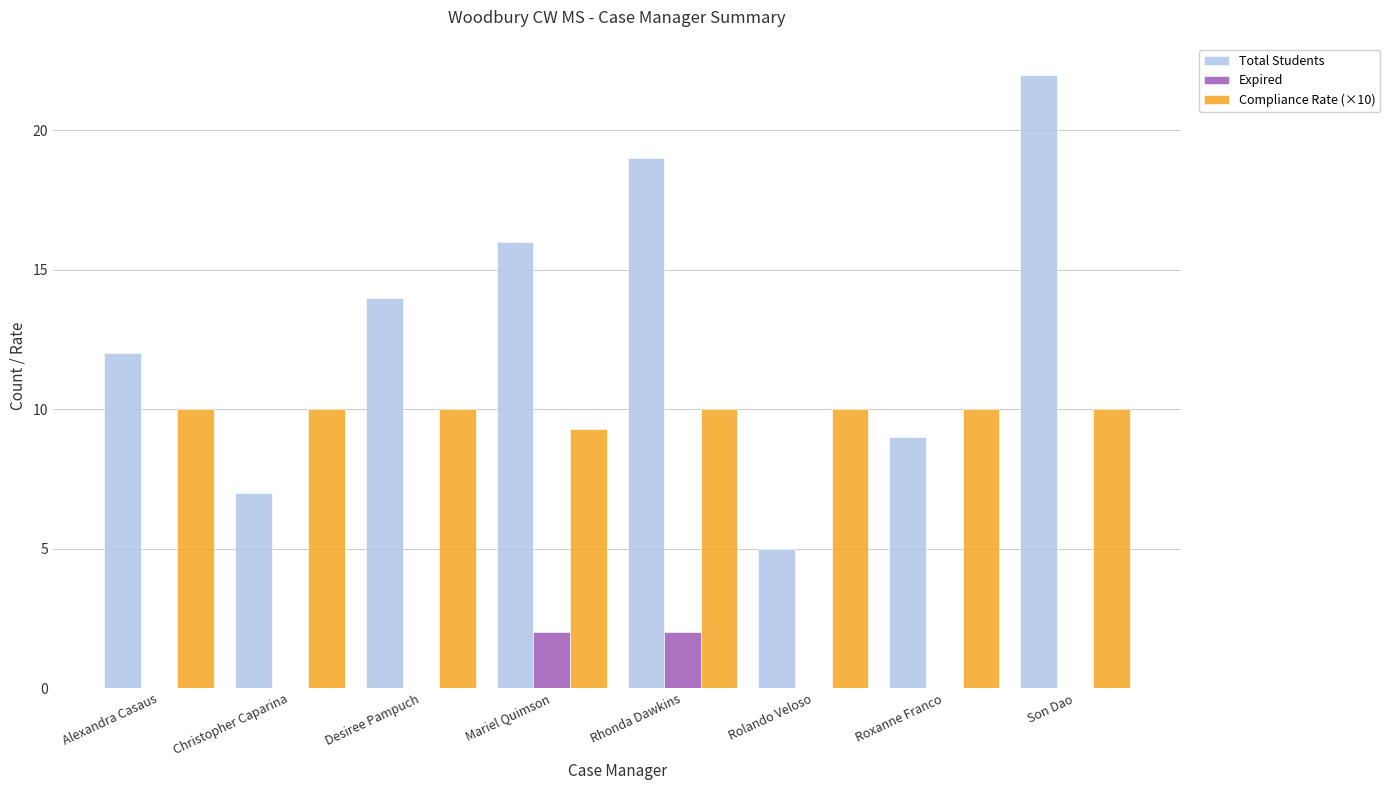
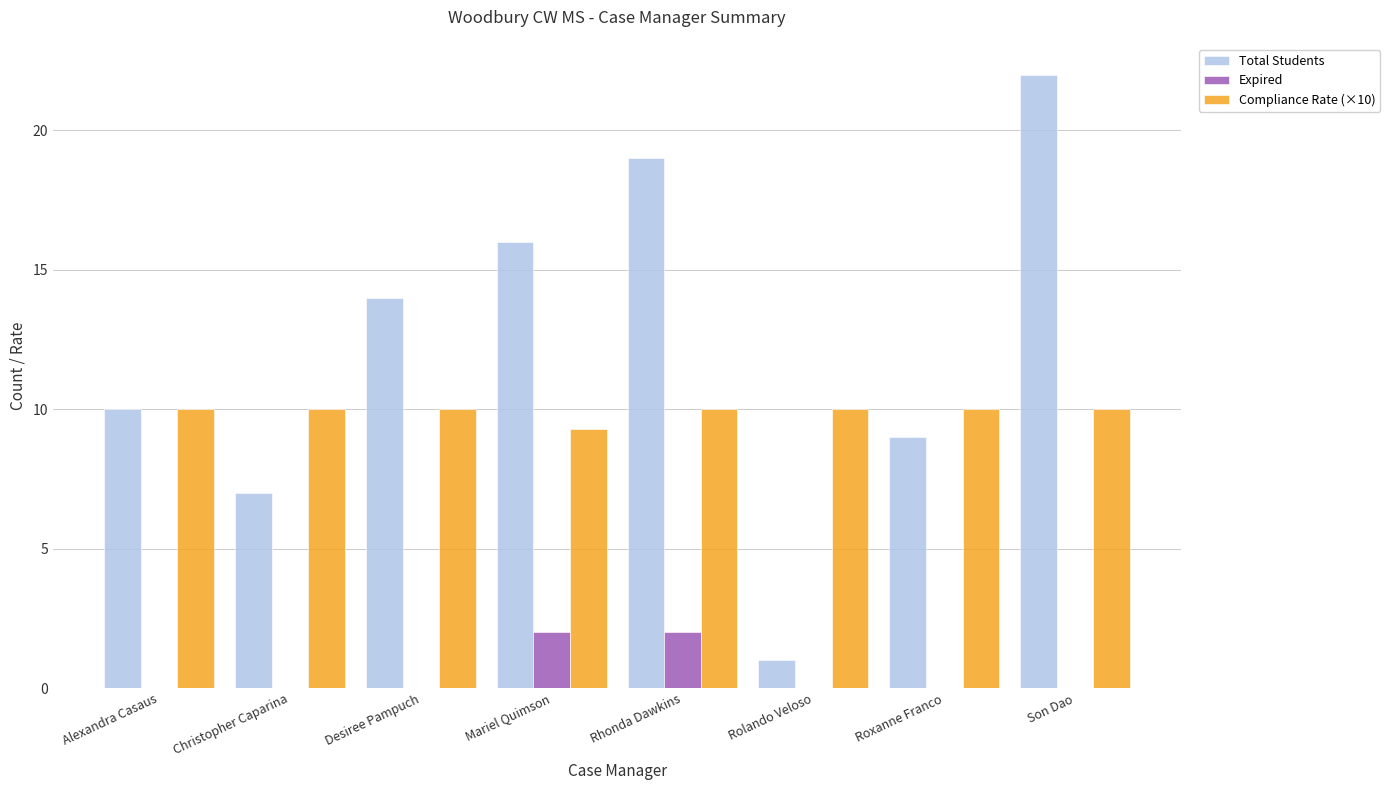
Total Students, Alexandra Casaus: 12 -> 10
Total Students, Rolando Veloso: 5 -> 1
